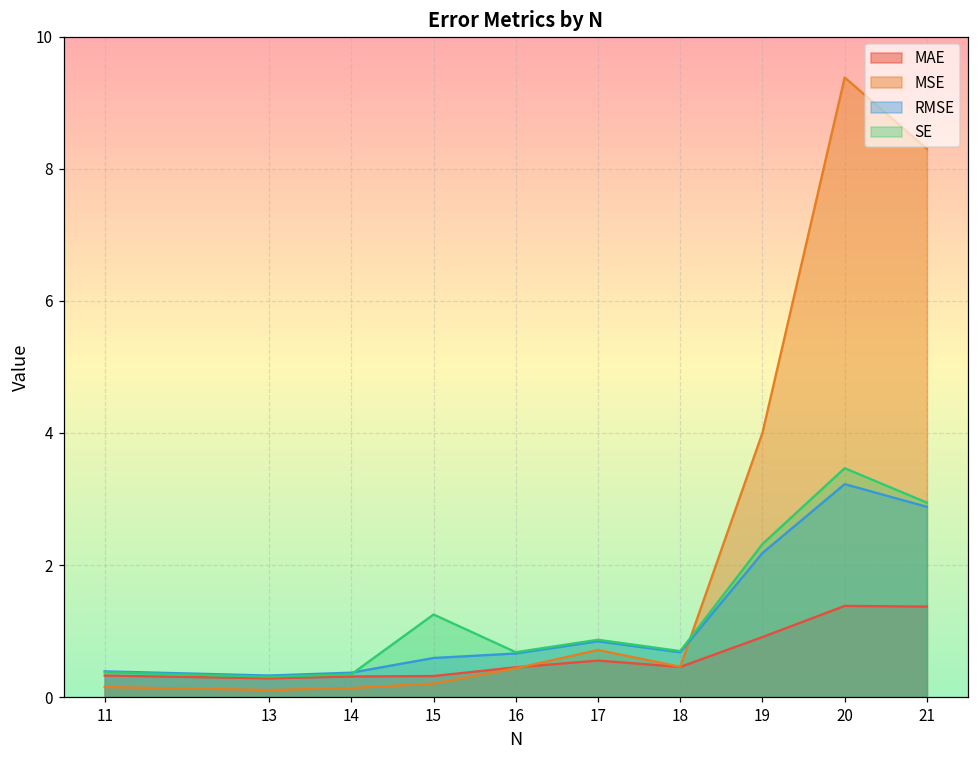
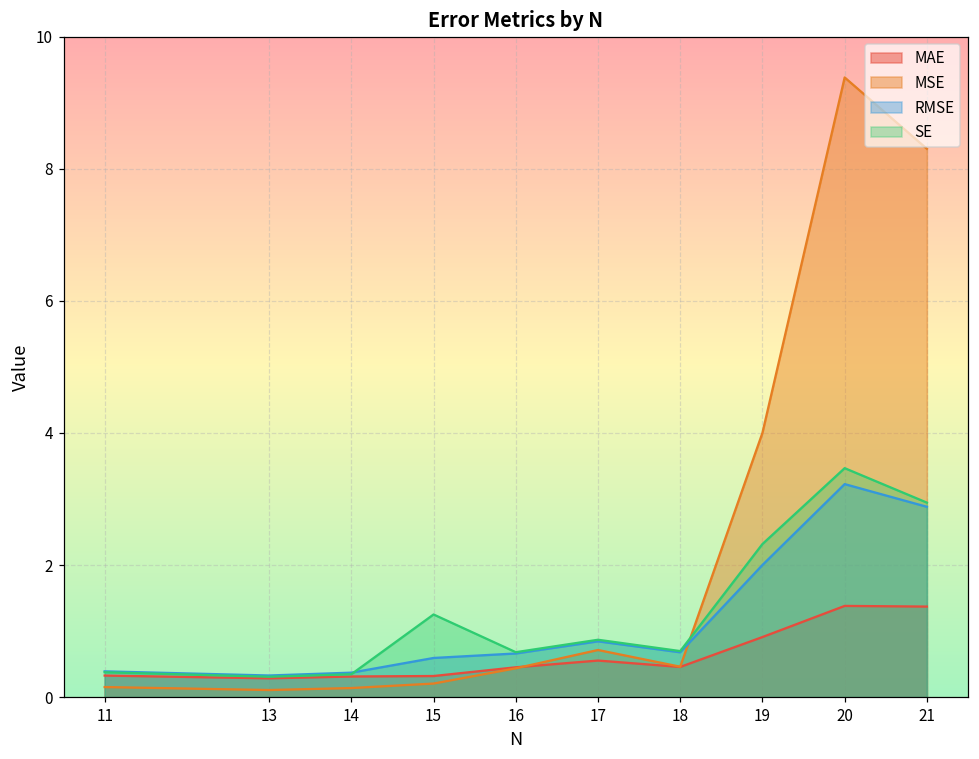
RMSE, 19: 2.2 -> 2.0
